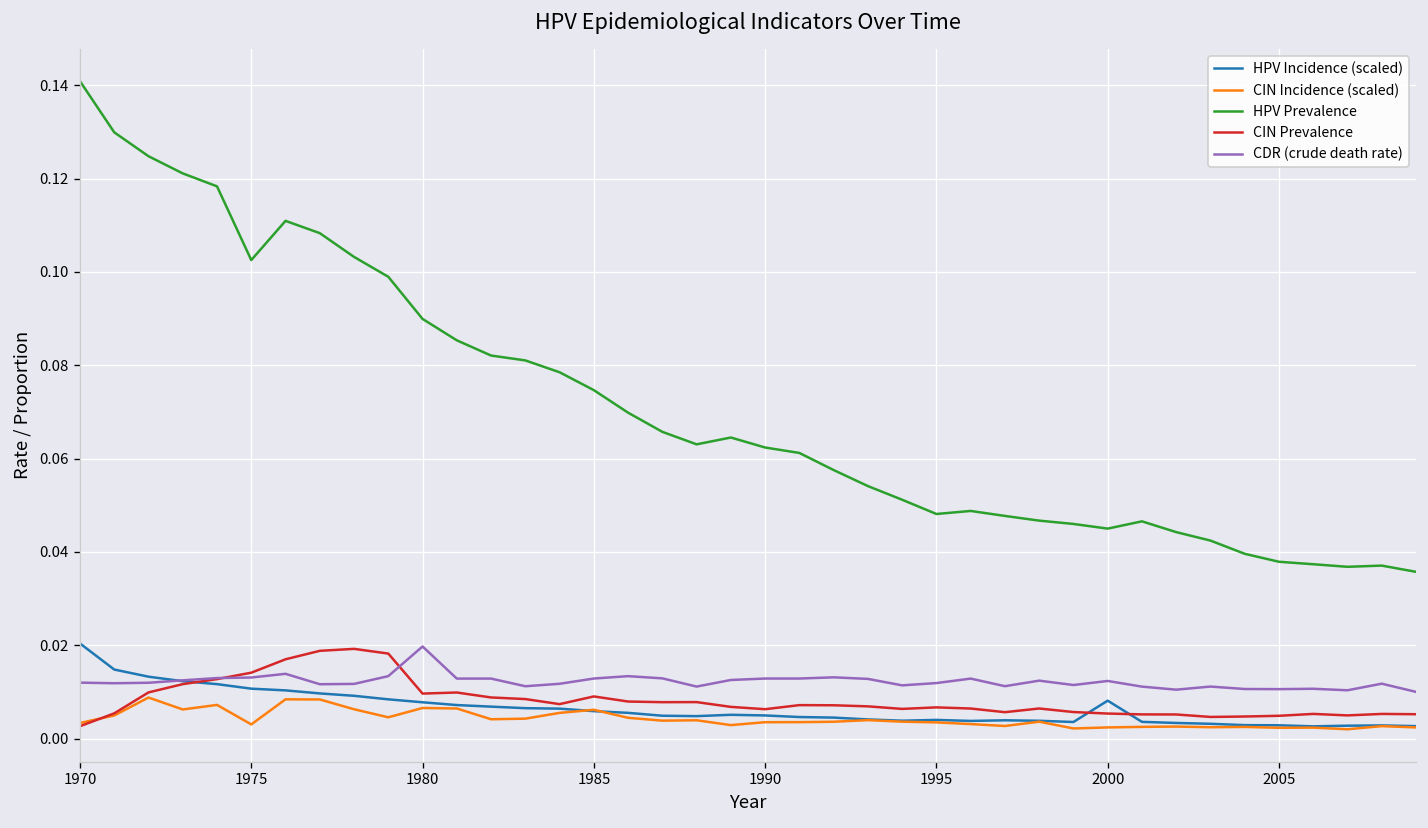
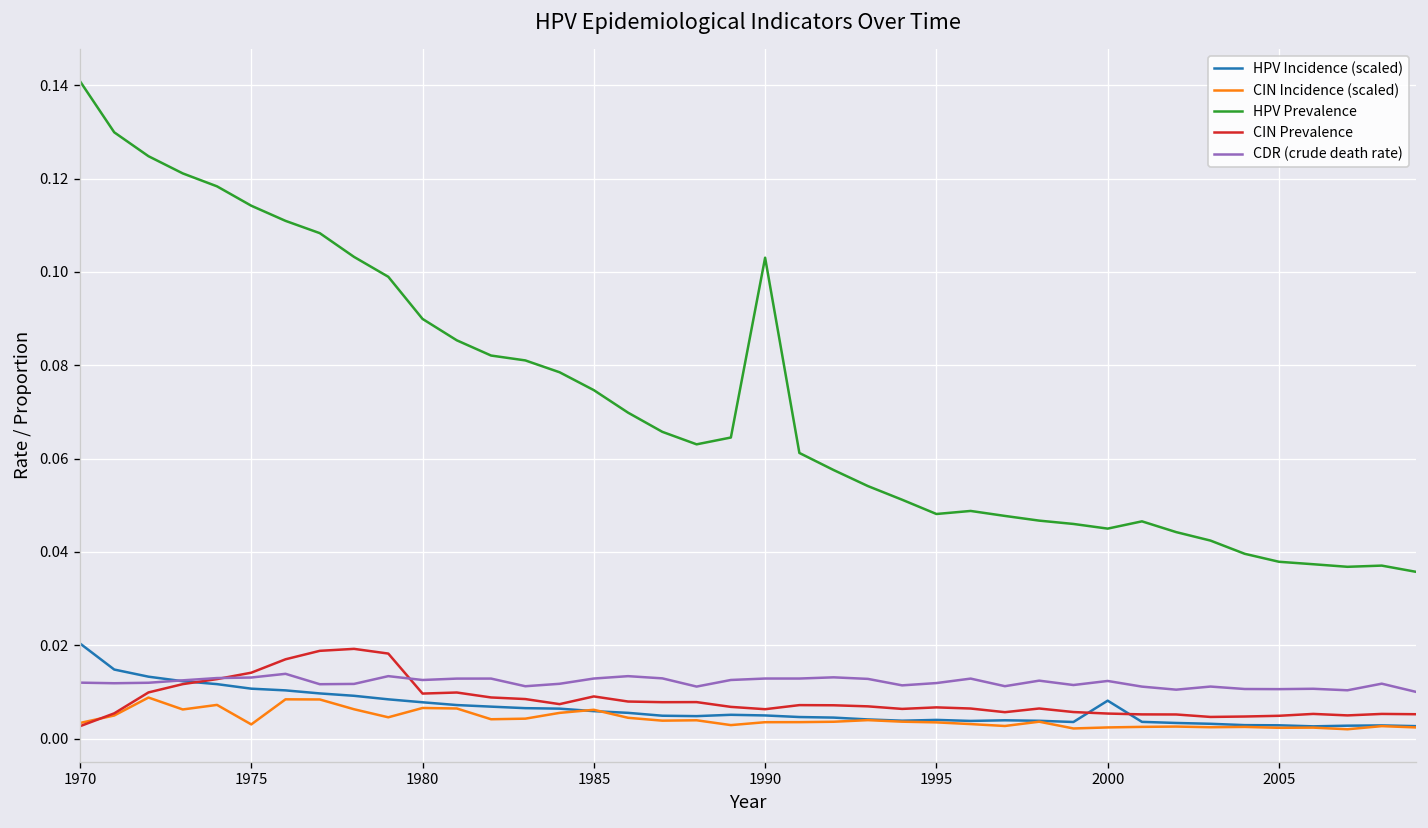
HPV Prevalence, 1975: 0.103 -> 0.114
CDR (crude death rate), 1980: 0.020 -> 0.013
HPV Prevalence, 1990: 0.062 -> 0.103
